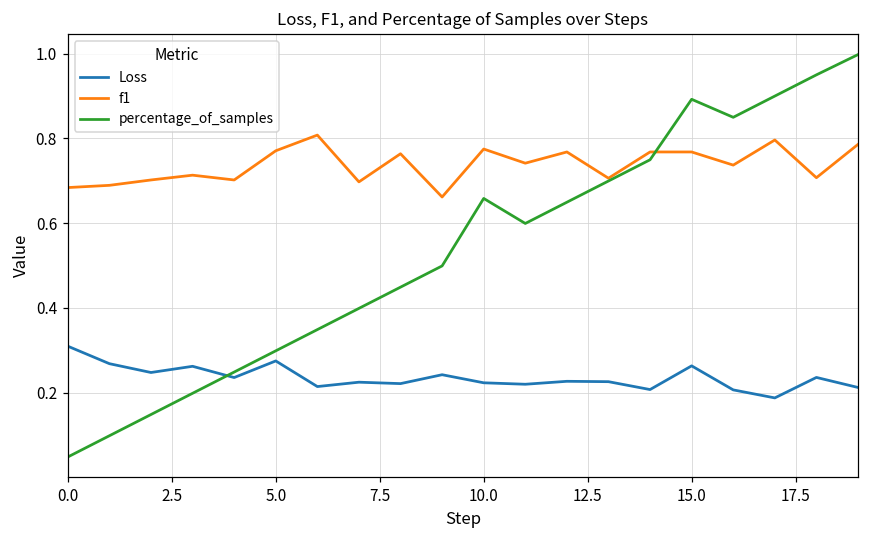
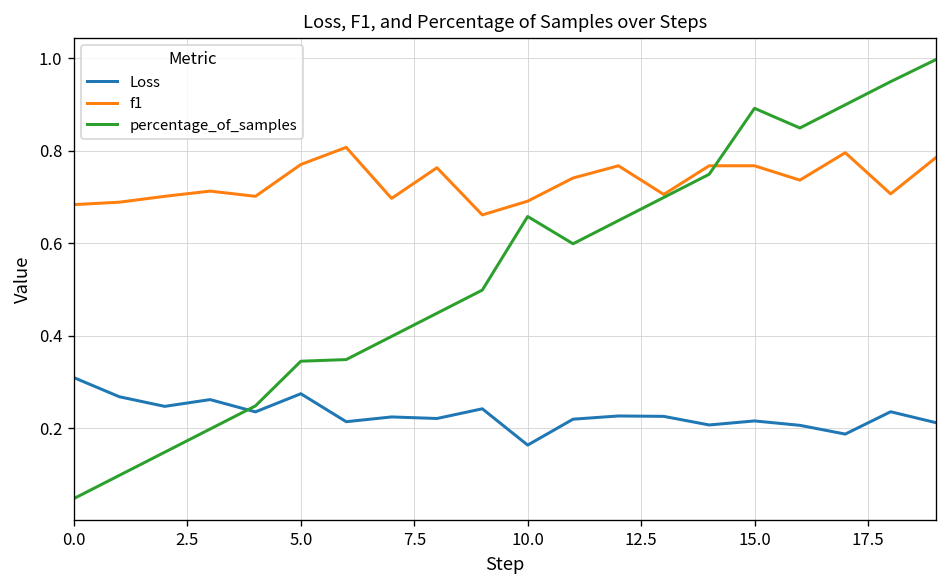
percentage_of_samples, 5.0: 0.30 -> 0.34
Loss, 10.0: 0.22 -> 0.16
f1, 10.0: 0.77 -> 0.69
Loss, 15.0: 0.26 -> 0.22
